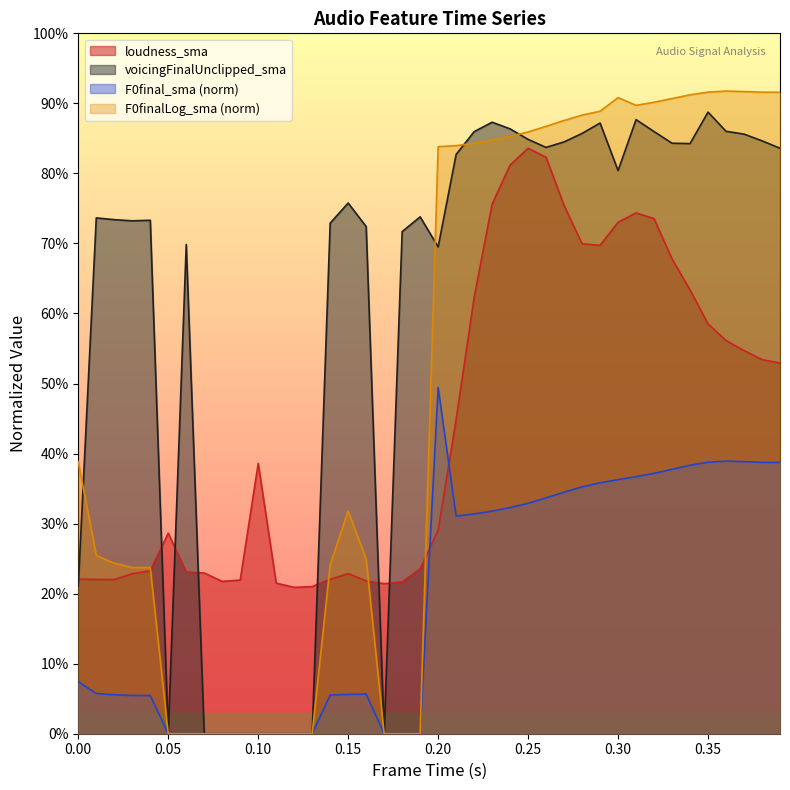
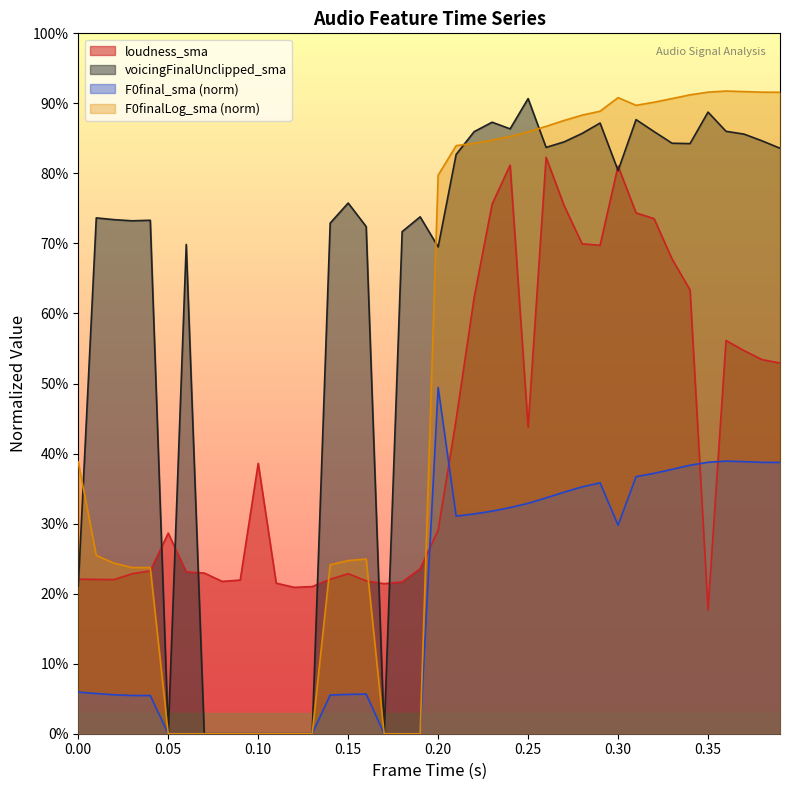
F0final_sma (norm), 0.00: 7% -> 6%
F0finalLog_sma (norm), 0.15: 32% -> 25%
F0finalLog_sma (norm), 0.20: 84% -> 80%
loudness_sma, 0.25: 84% -> 44%
voicingFinalUnclipped_sma, 0.25: 85% -> 91%
loudness_sma, 0.30: 73% -> 81%
F0final_sma (norm), 0.30: 36% -> 30%
loudness_sma, 0.35: 59% -> 18%
